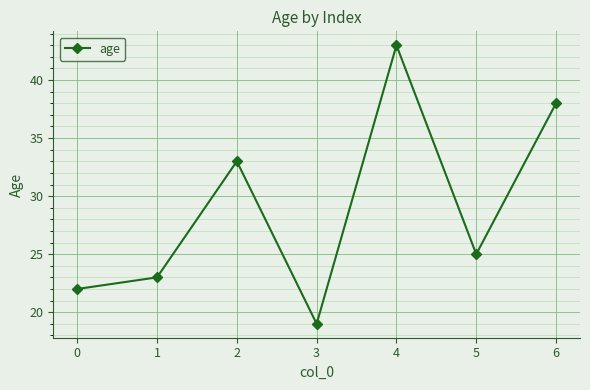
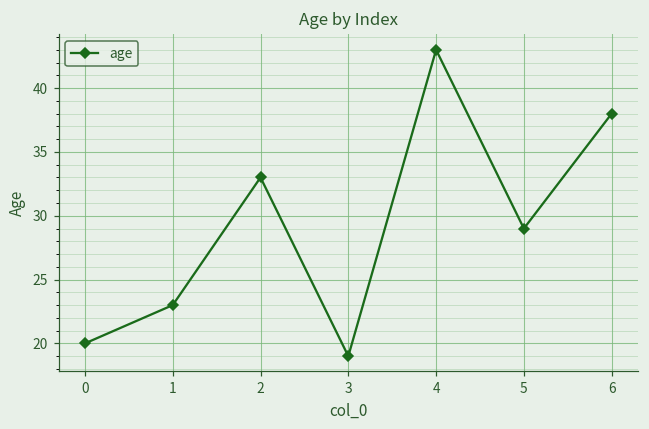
0: 22 -> 20
5: 25 -> 29
